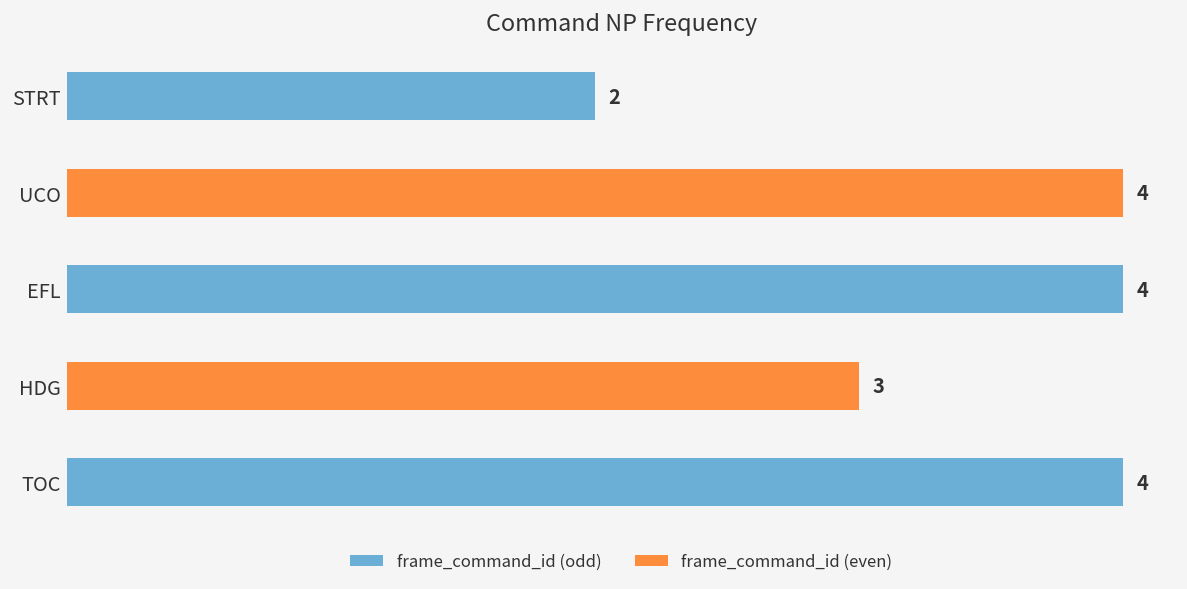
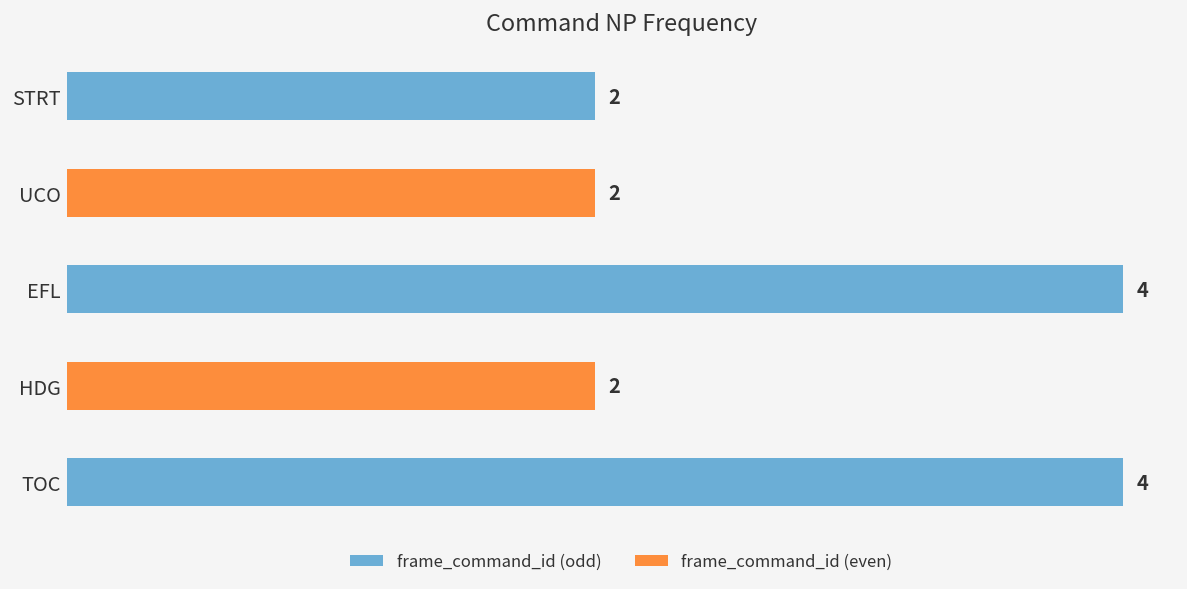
UCO: 4 -> 2
HDG: 3 -> 2
